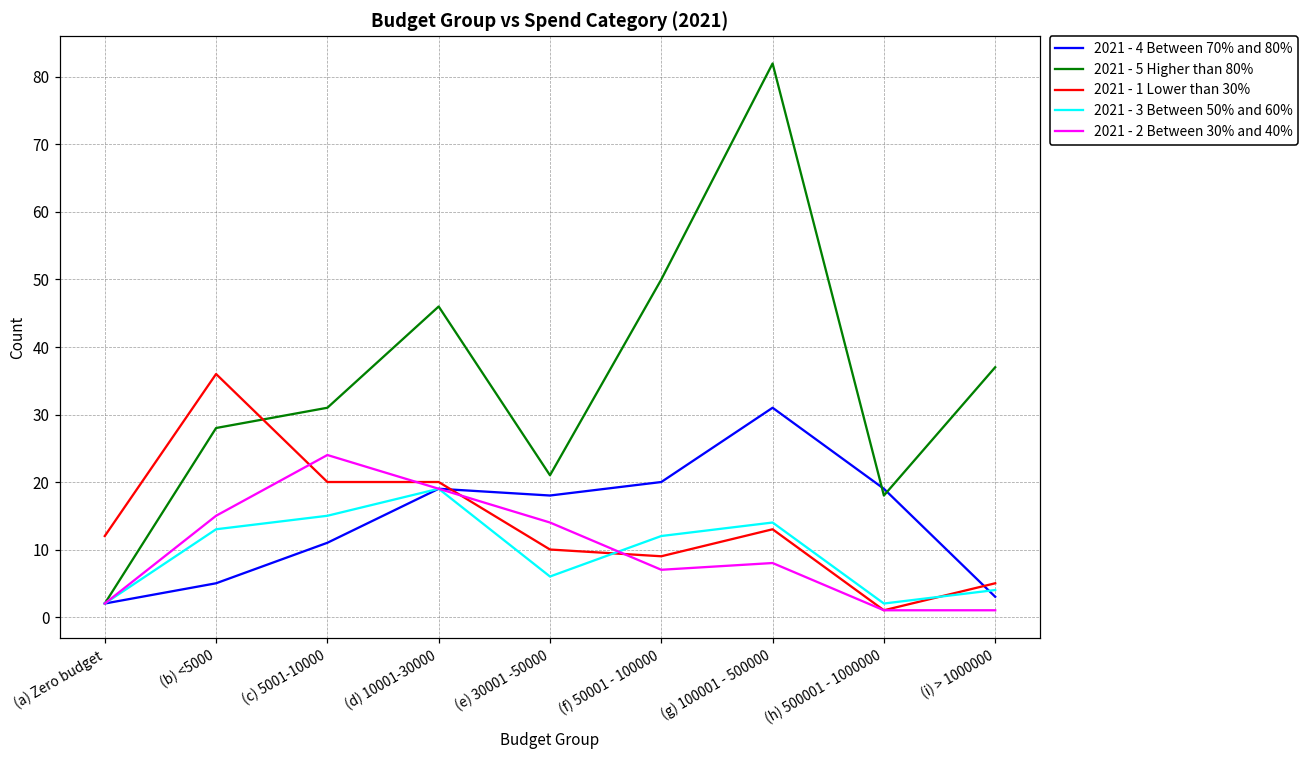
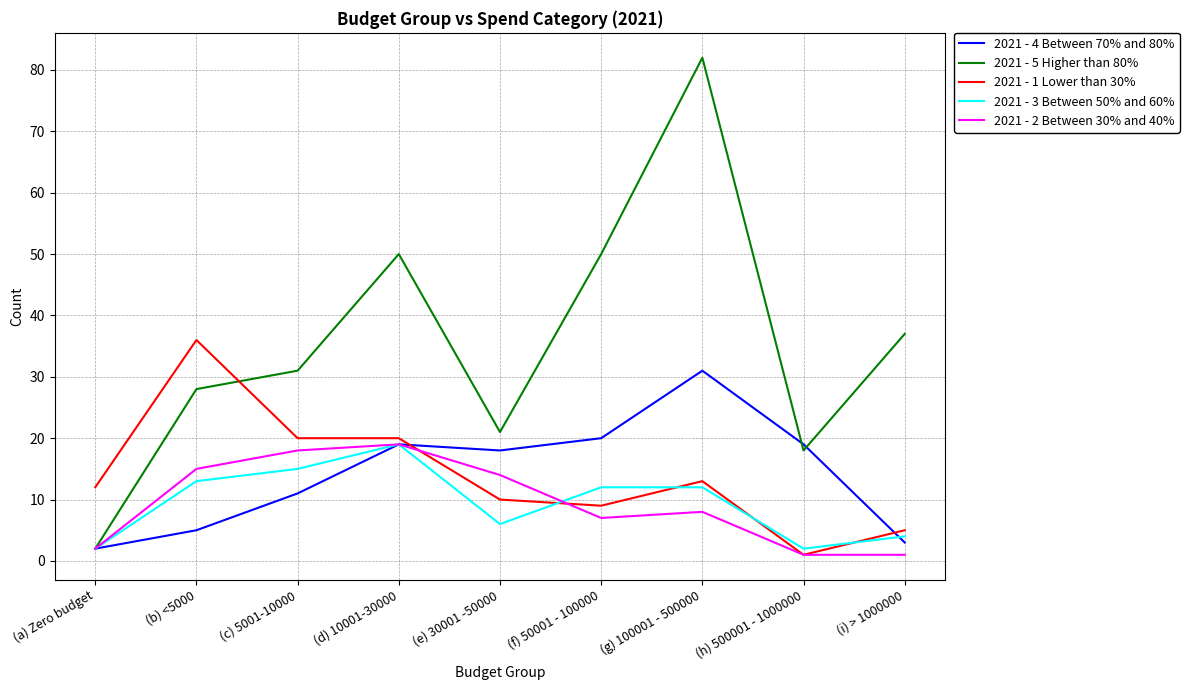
2021 - 2 Between 30% and 40%, (c) 5001-10000: 24 -> 18
2021 - 5 Higher than 80%, (d) 10001-30000: 46 -> 50
2021 - 3 Between 50% and 60%, (g) 100001 - 500000: 14 -> 12
